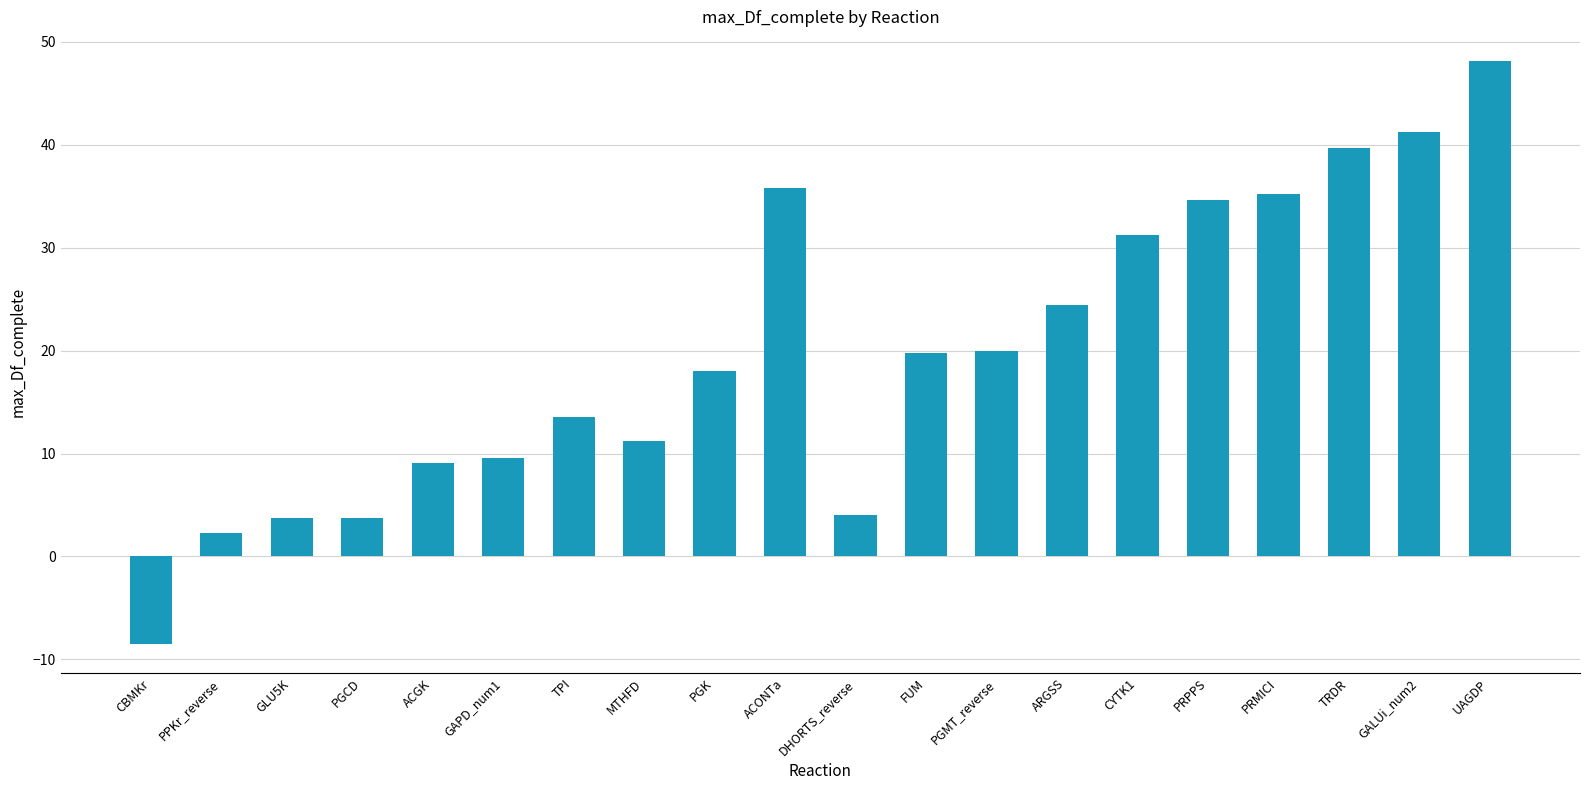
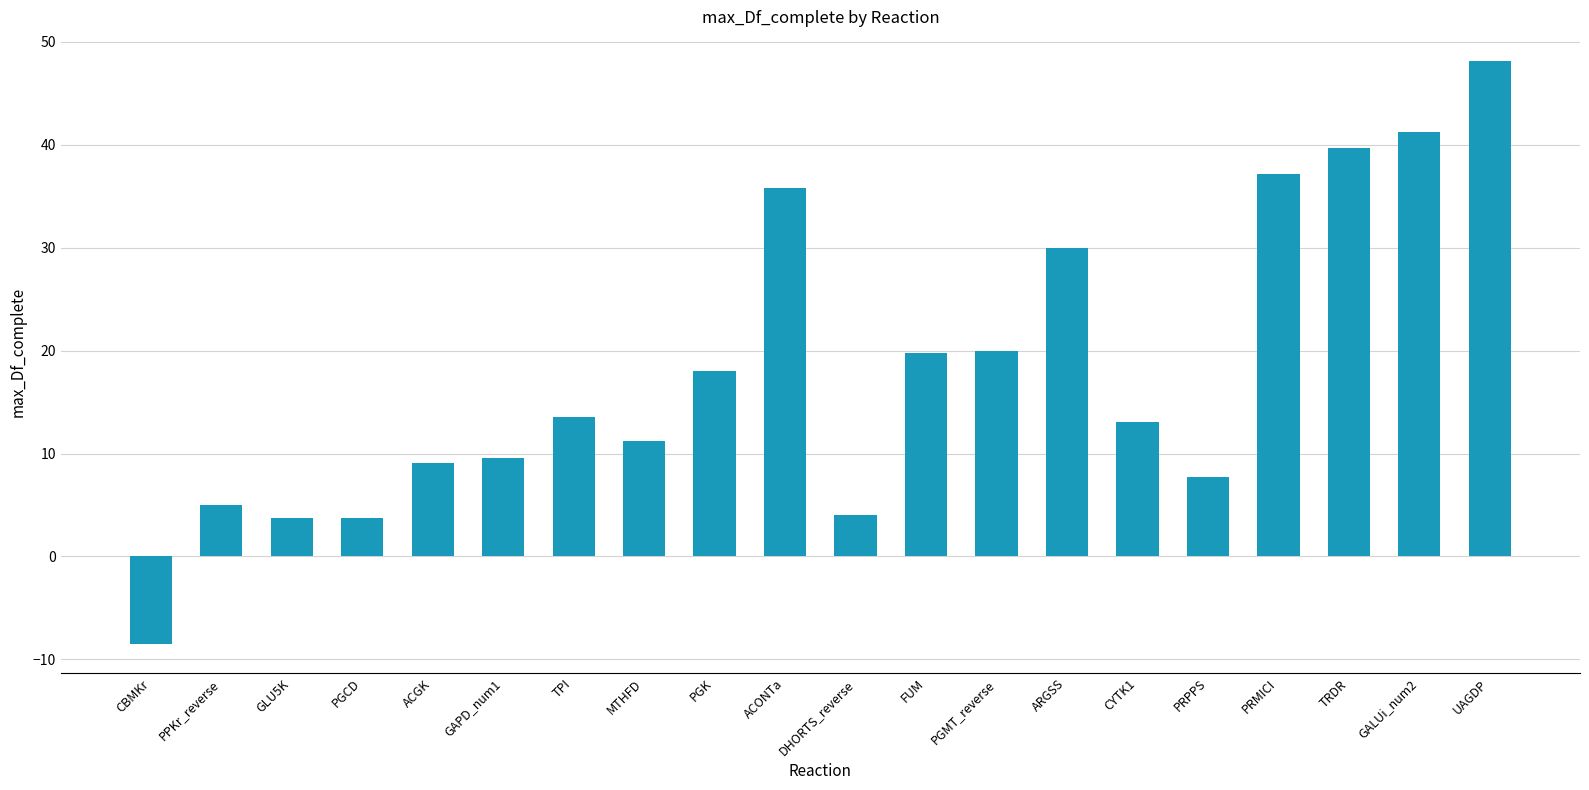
PPKr_reverse: 2.3 -> 5.0
ARGSS: 24.4 -> 30.0
CYTK1: 31.3 -> 13.0
PRPPS: 34.7 -> 7.7
PRMICI: 35.2 -> 37.1
